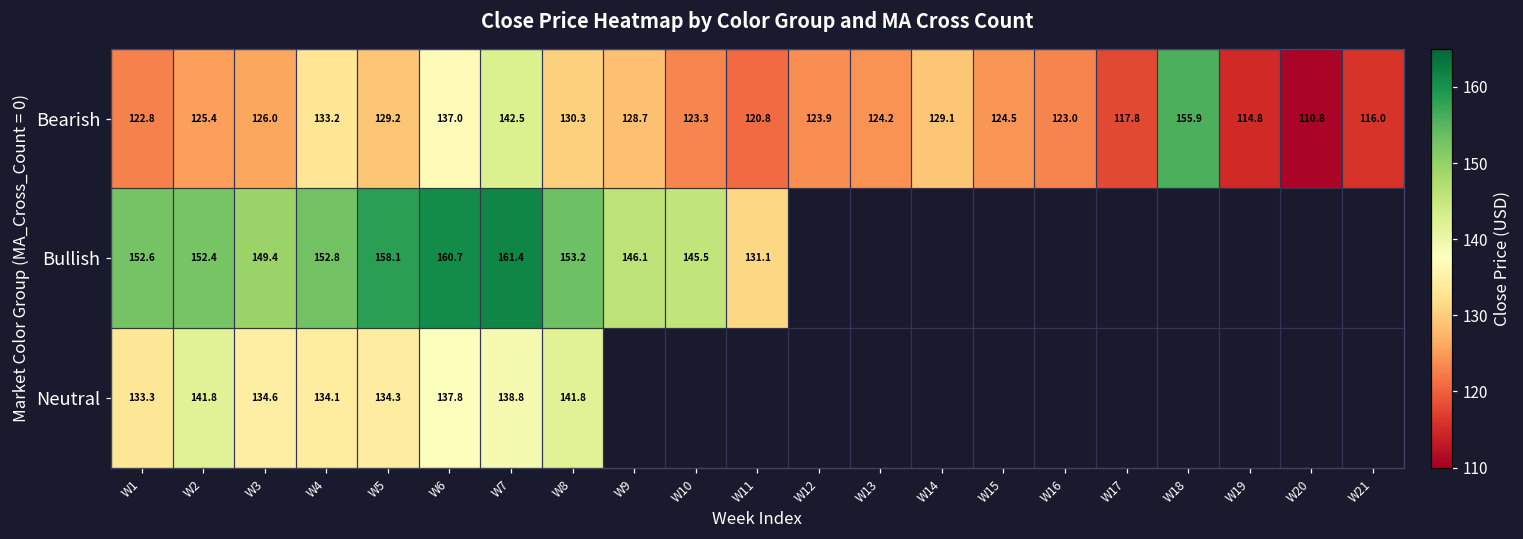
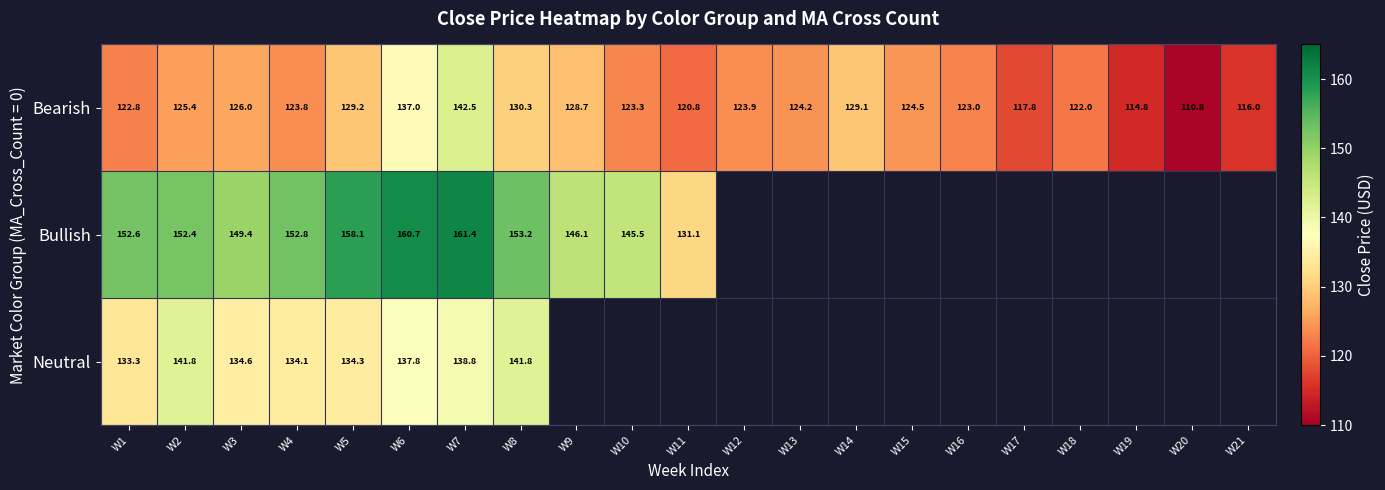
Bearish, W4: 133.2 -> 123.8
Bearish, W18: 155.9 -> 122.0
